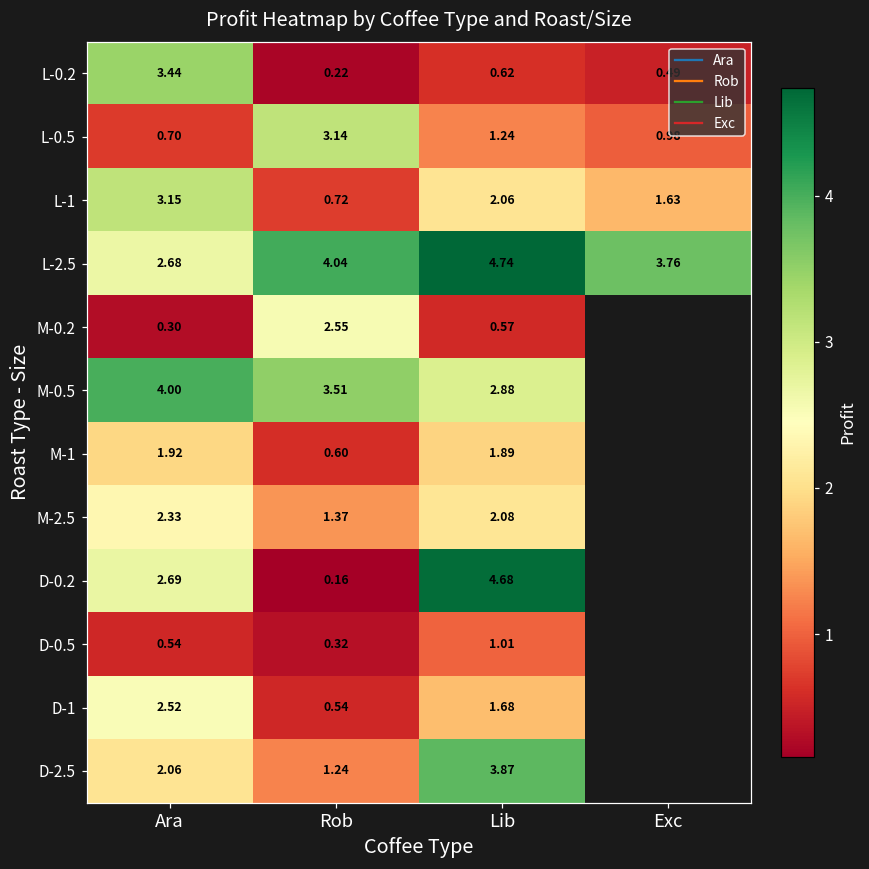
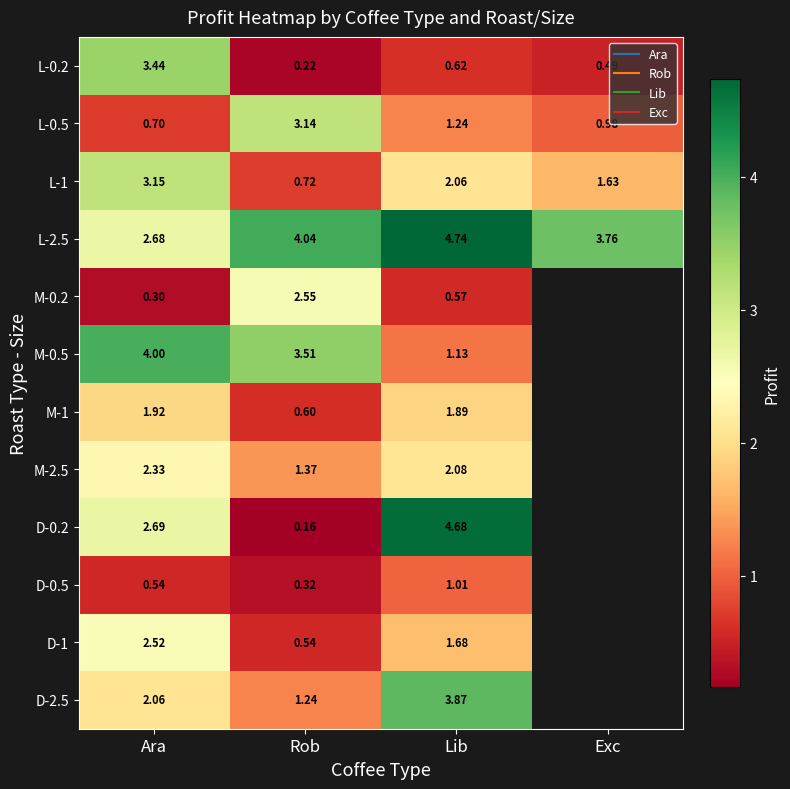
M-0.5, Lib: 2.88 -> 1.13
